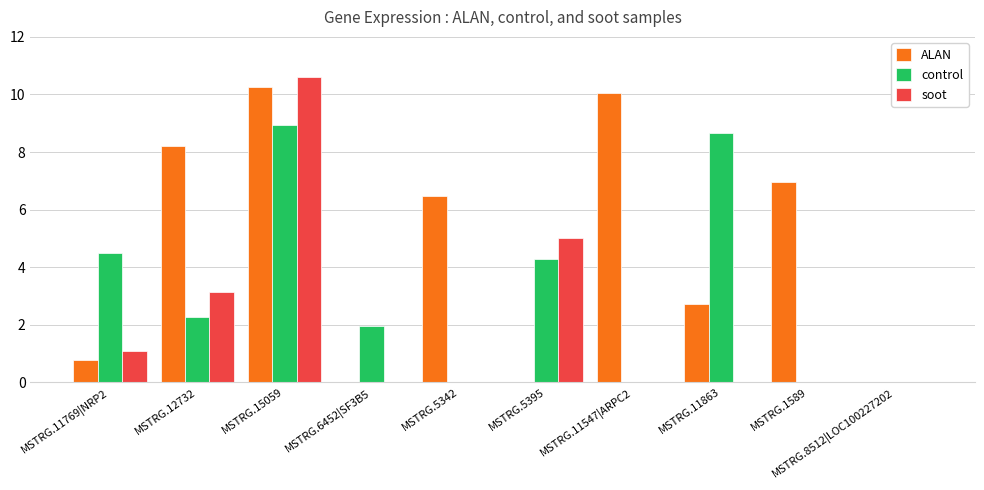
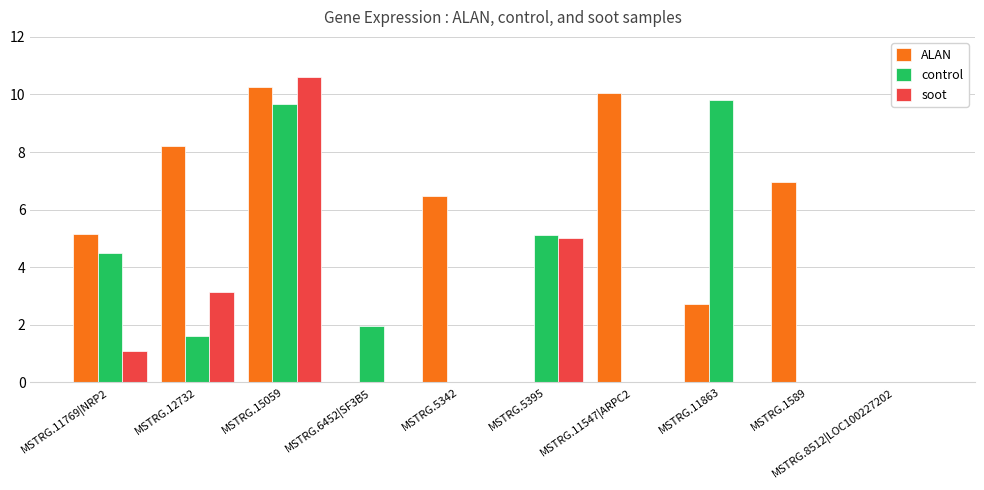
ALAN, MSTRG.11769|NRP2: 0.8 -> 5.2
control, MSTRG.12732: 2.3 -> 1.6
control, MSTRG.15059: 8.9 -> 9.7
control, MSTRG.5395: 4.3 -> 5.1
control, MSTRG.11863: 8.7 -> 9.8
